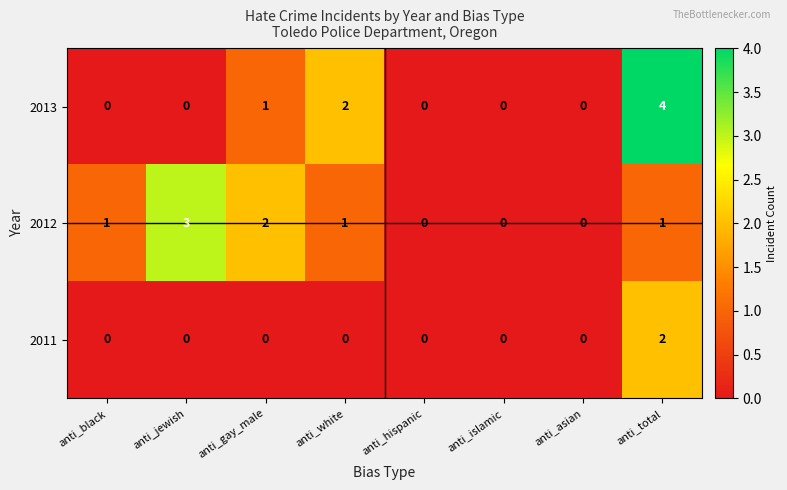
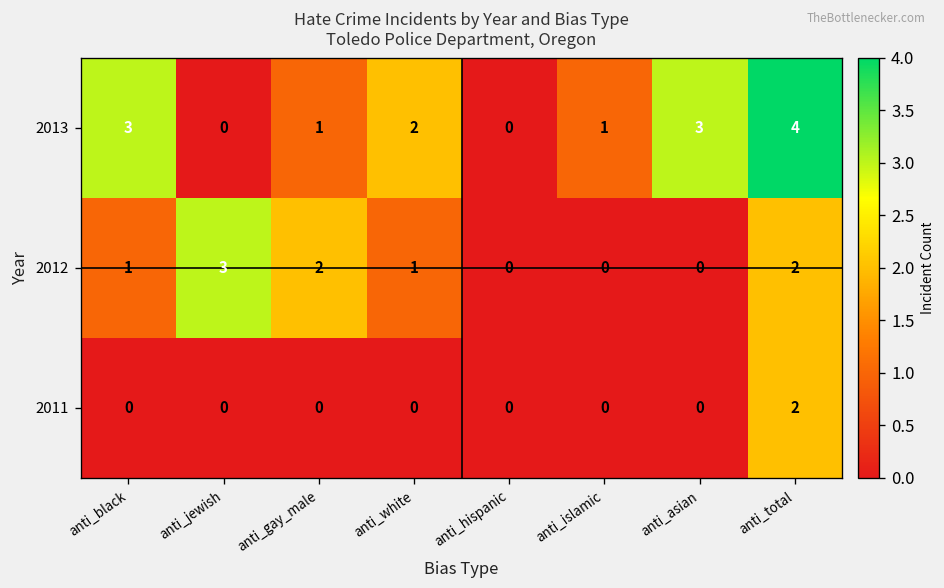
2013, anti_black: 0 -> 3
2013, anti_islamic: 0 -> 1
2013, anti_asian: 0 -> 3
2012, anti_total: 1 -> 2
